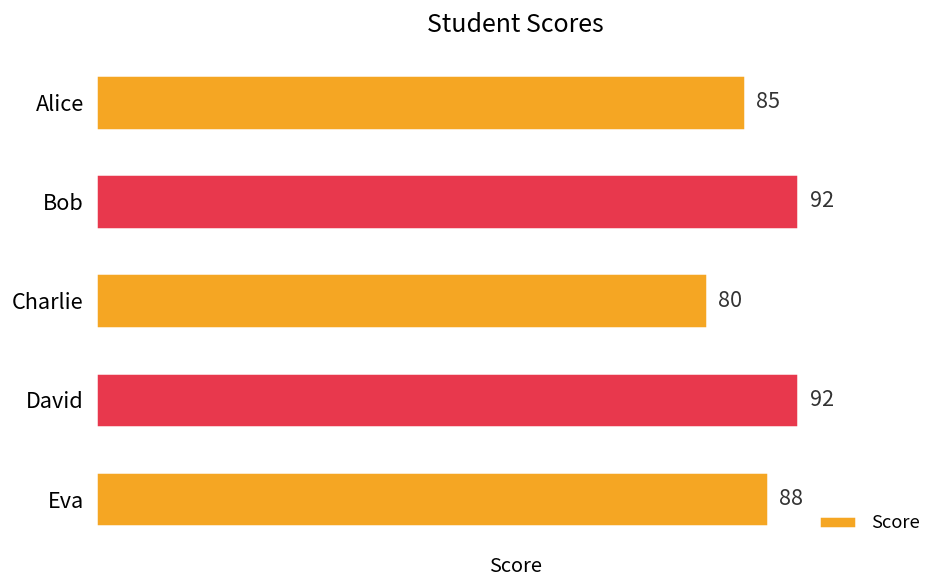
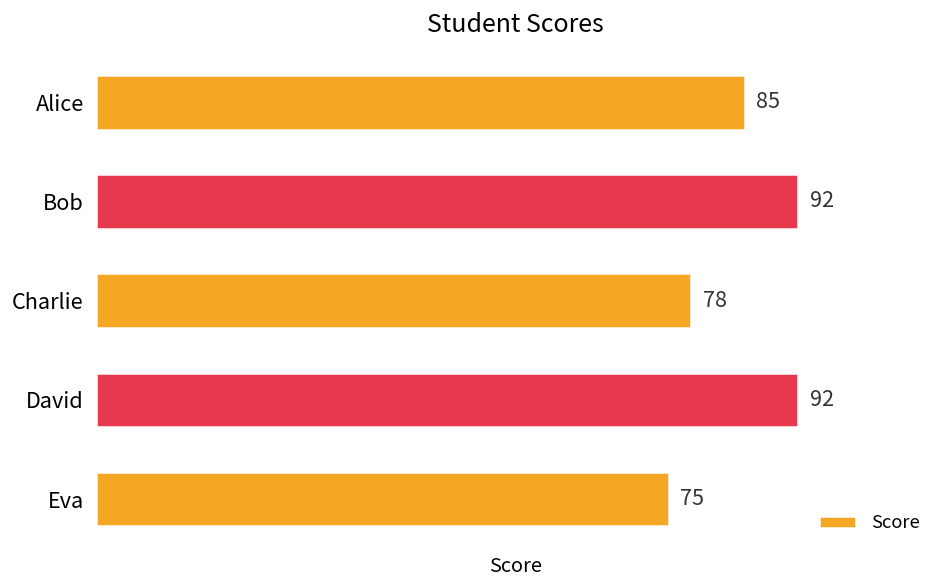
Charlie: 80 -> 78
Eva: 88 -> 75
